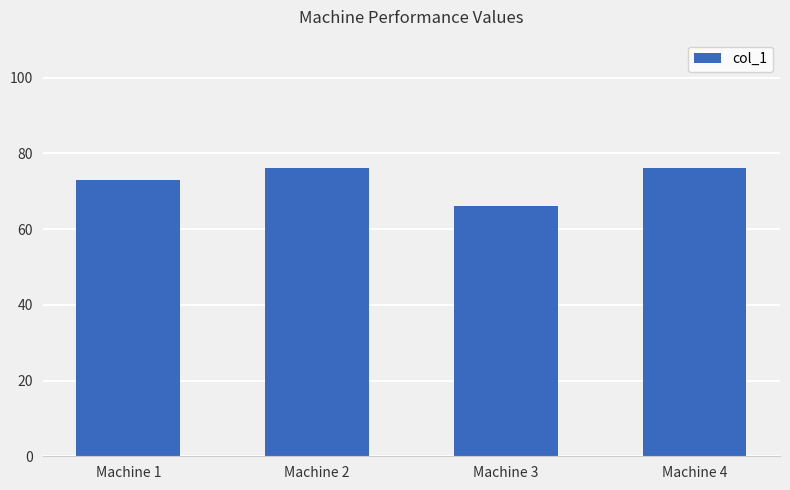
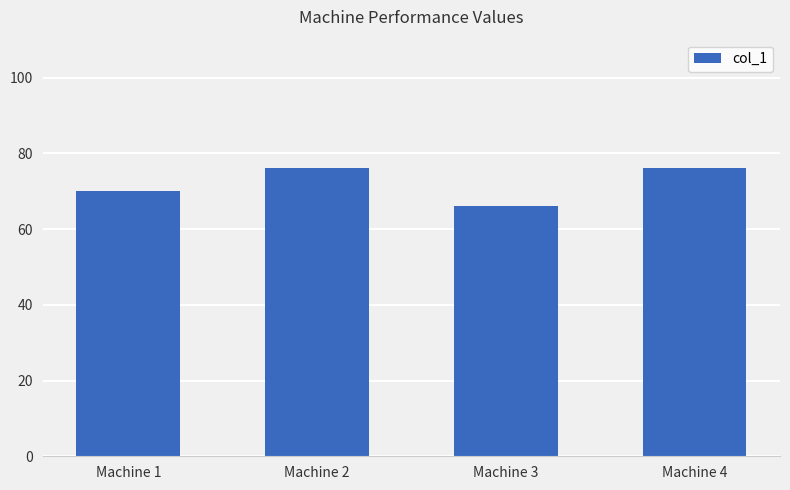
Machine 1: 73 -> 70
